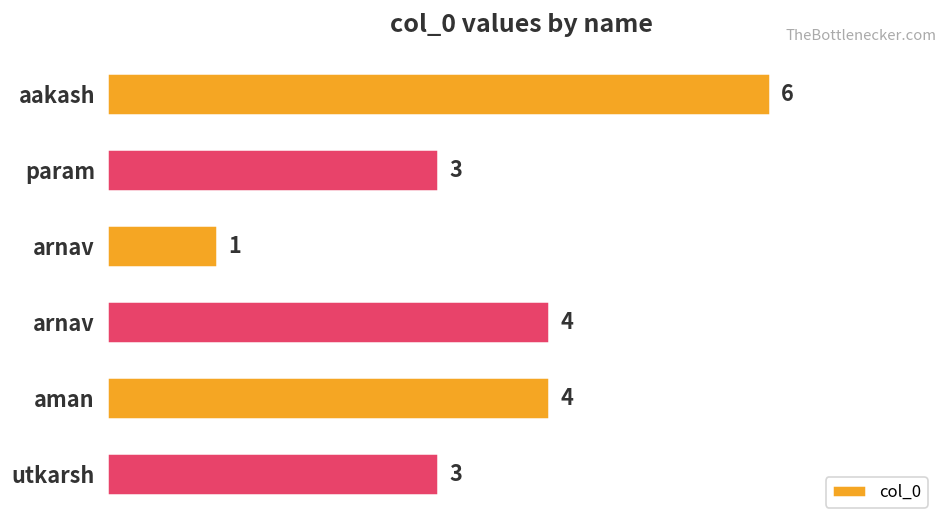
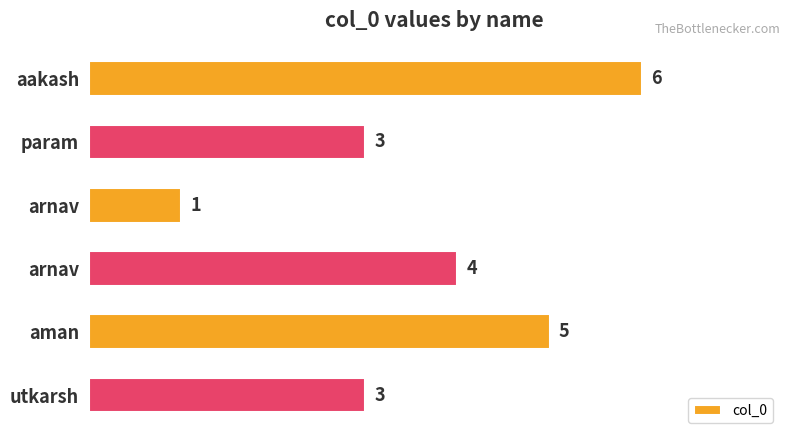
aman: 4 -> 5
